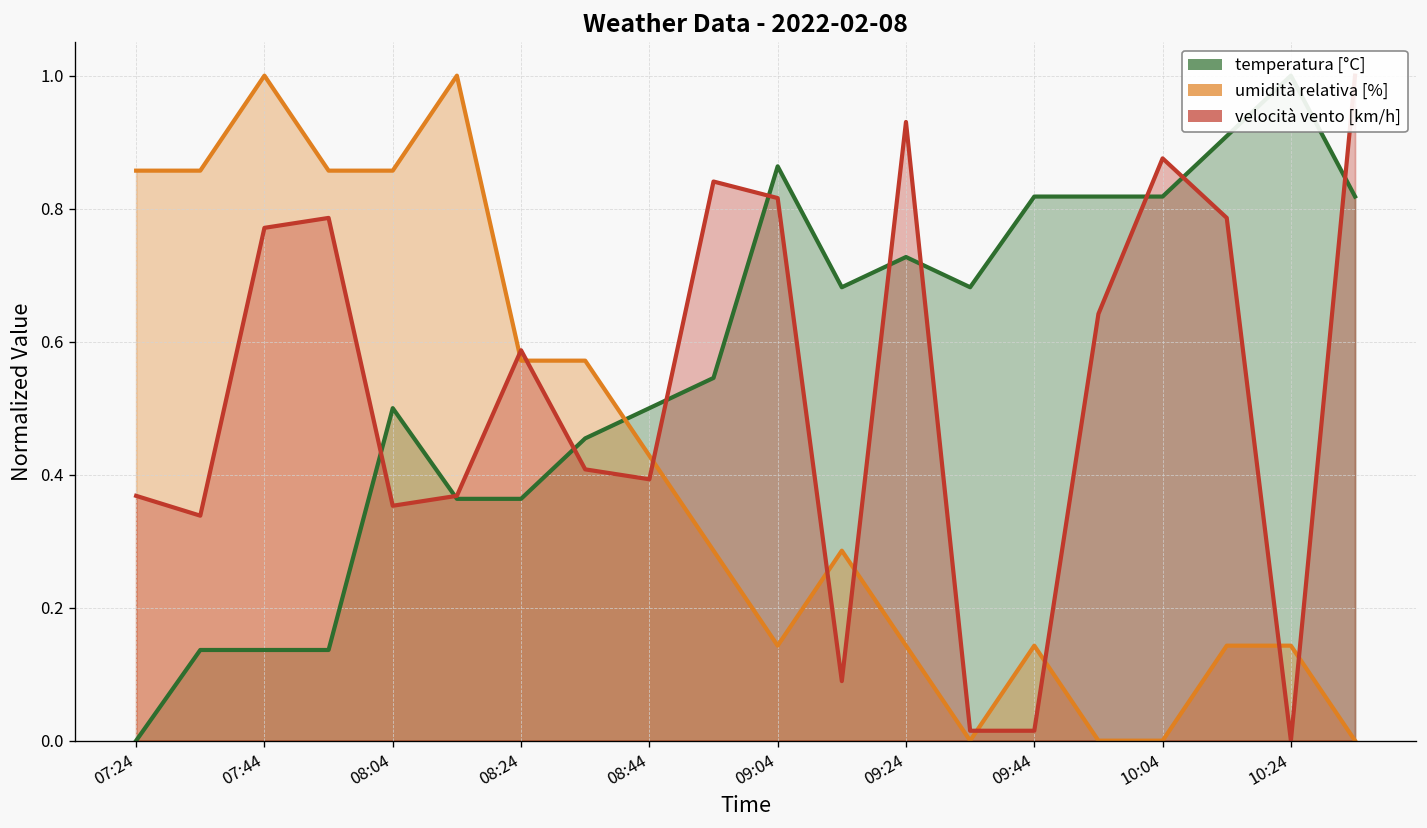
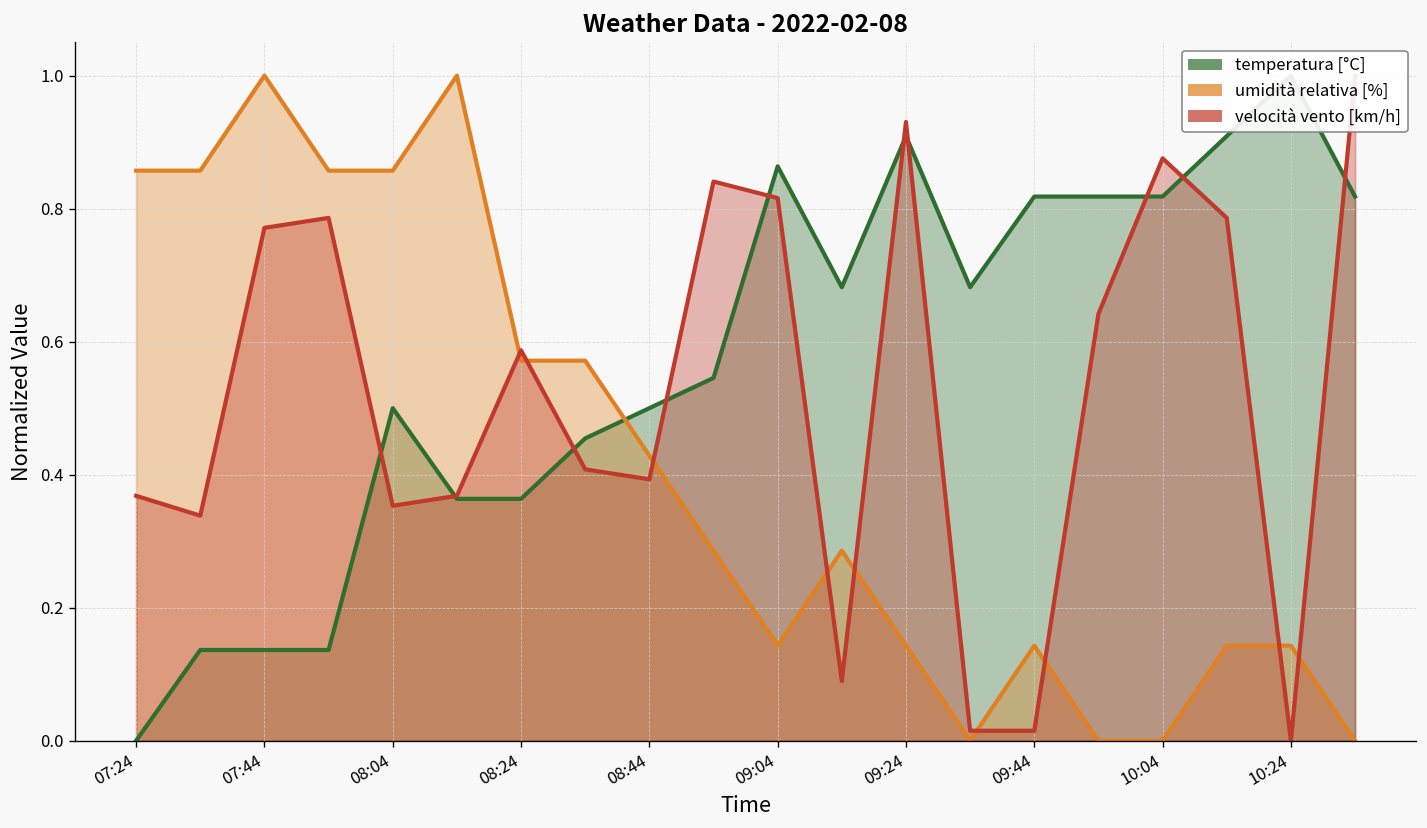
temperatura [°C], 09:24: 0.73 -> 0.91
